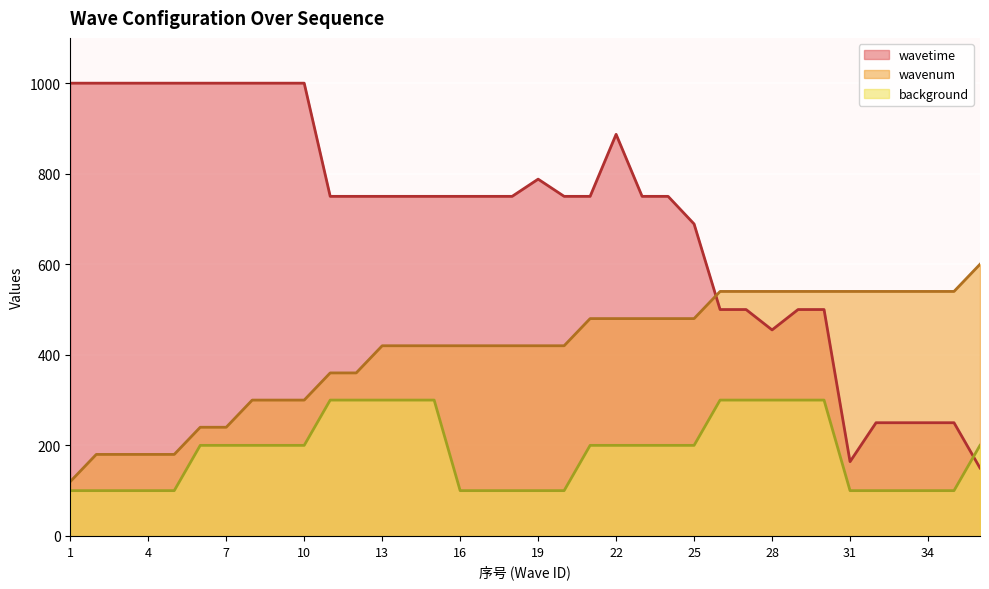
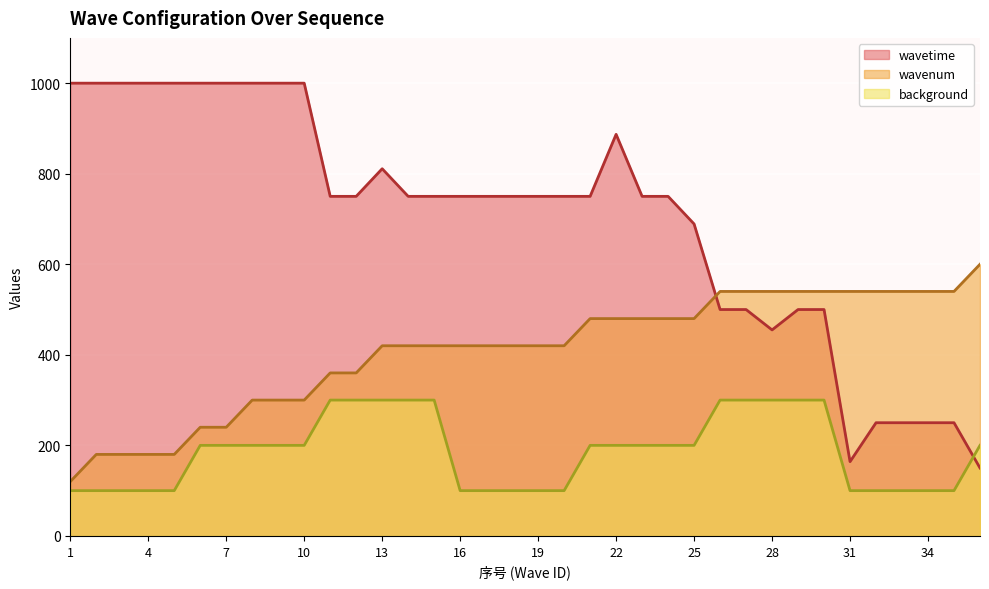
wavetime, 13: 750 -> 810
wavetime, 19: 790 -> 750
